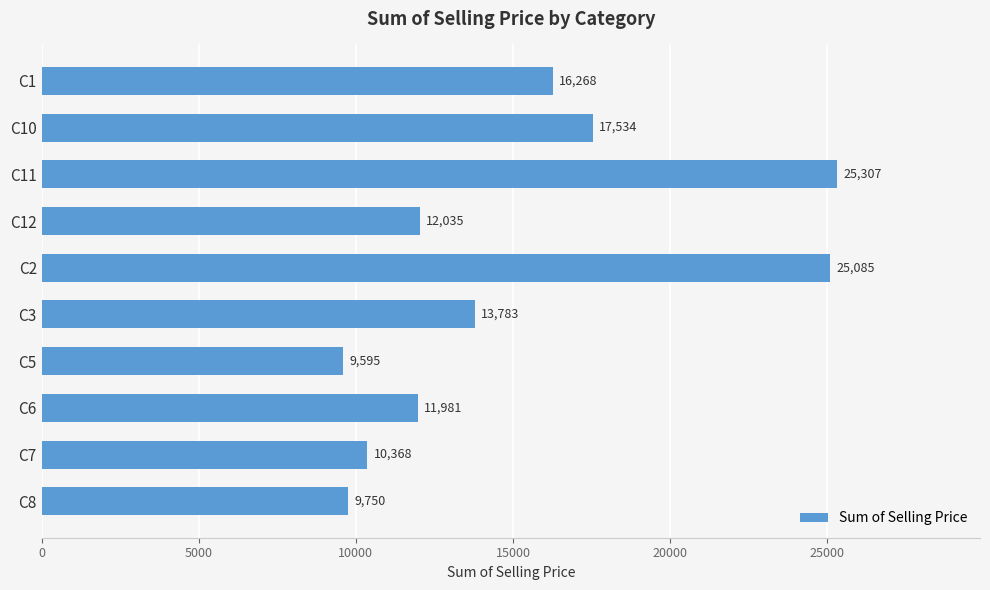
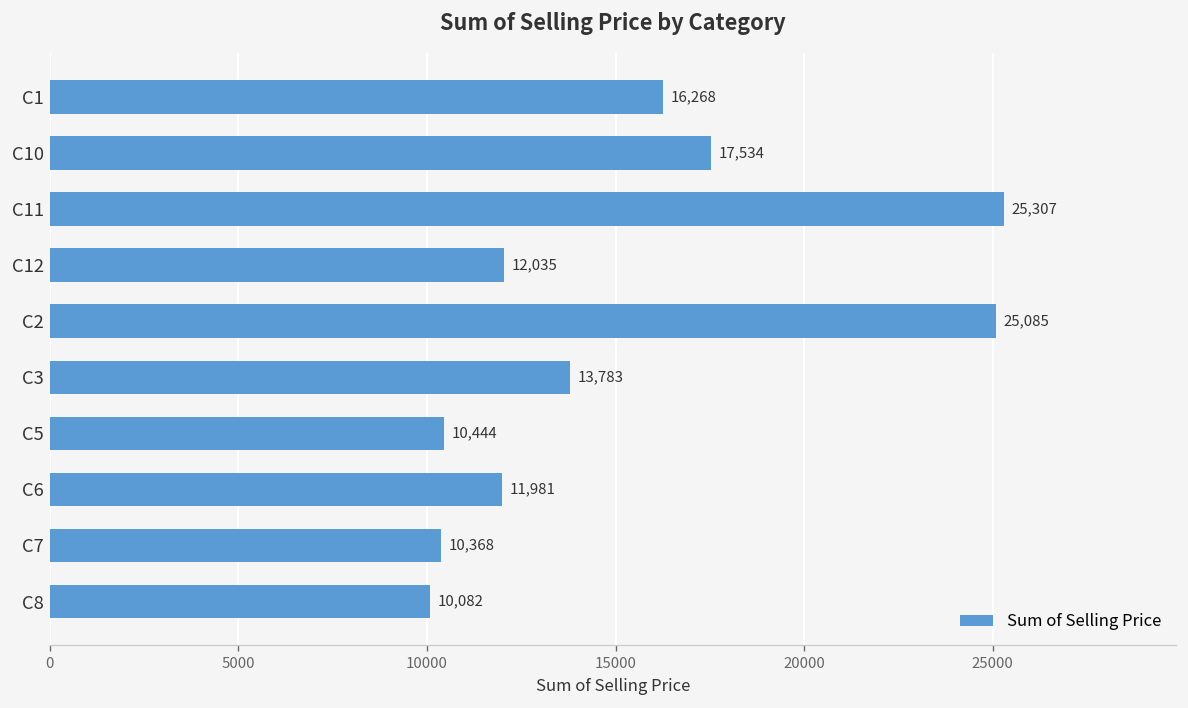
C5: 9,595 -> 10,444
C8: 9,750 -> 10,082
